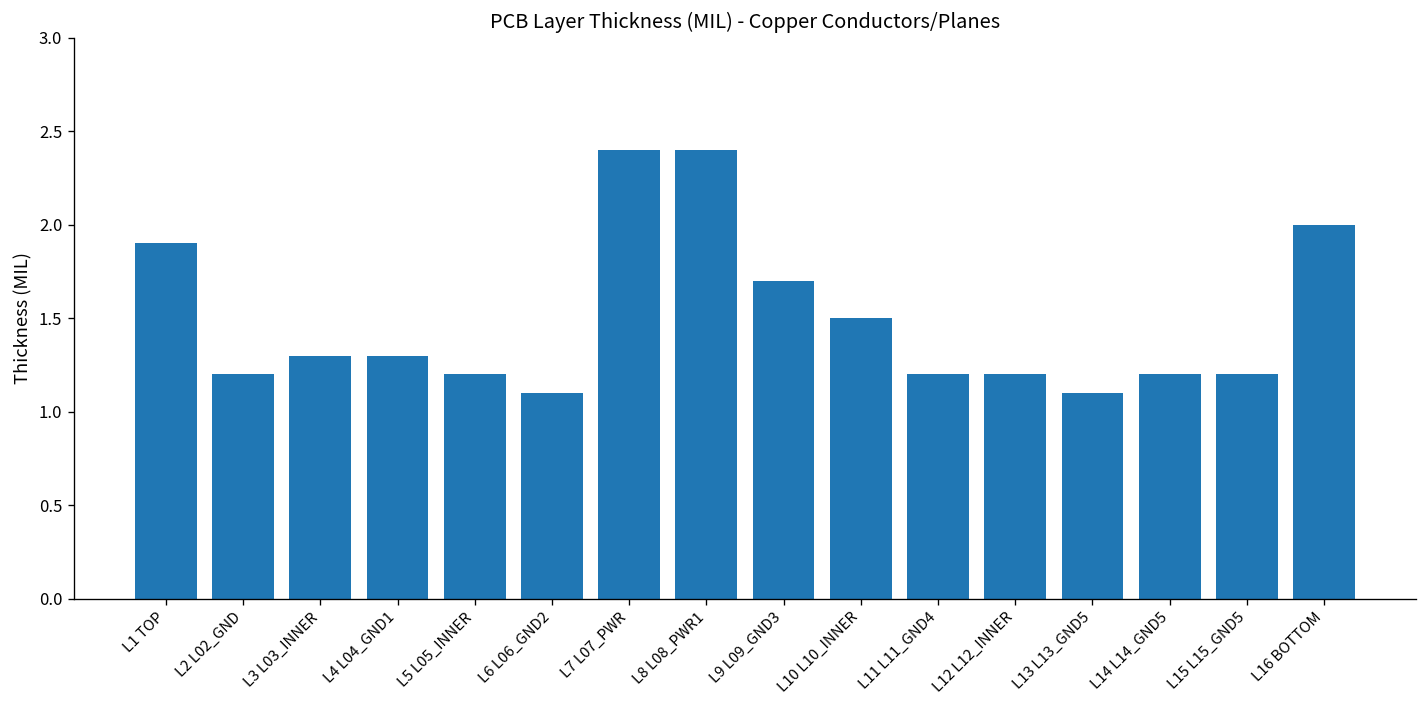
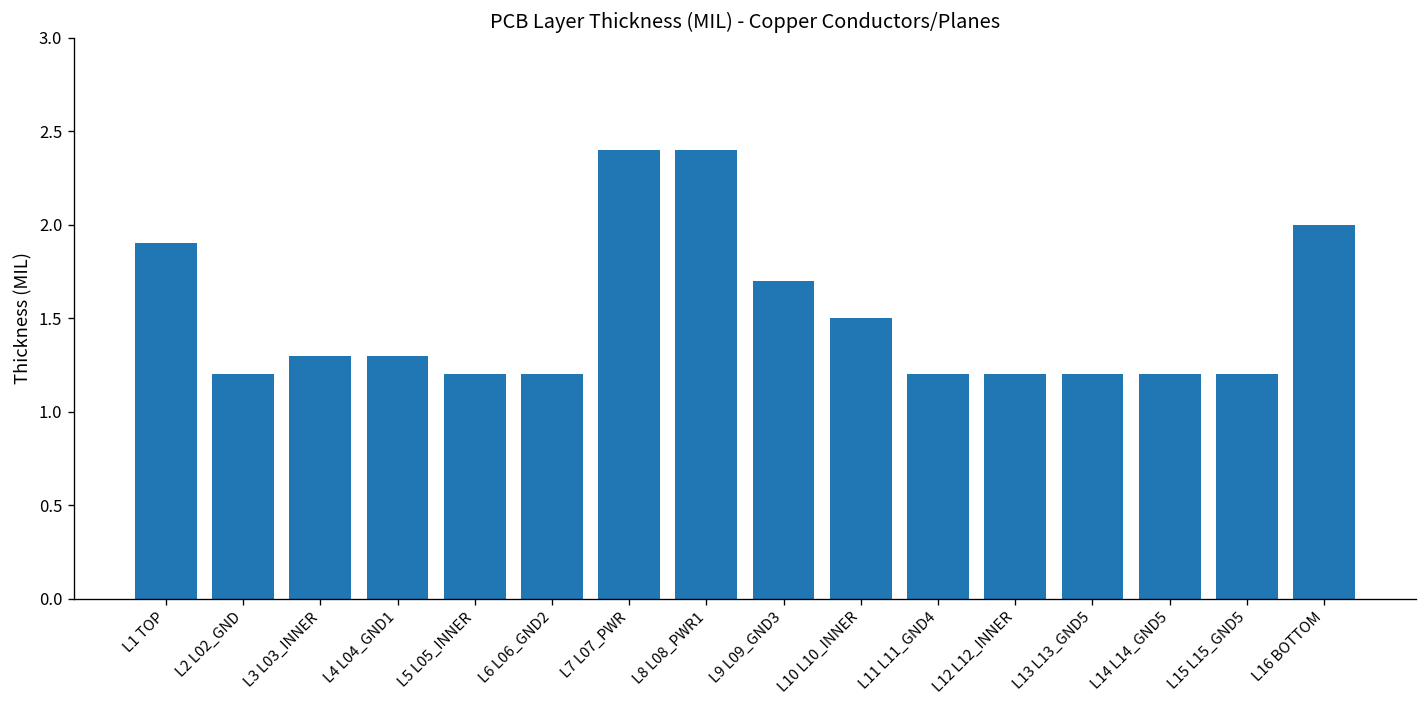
L6 L06_GND2: 1.1 -> 1.2
L13 L13_GND5: 1.1 -> 1.2
